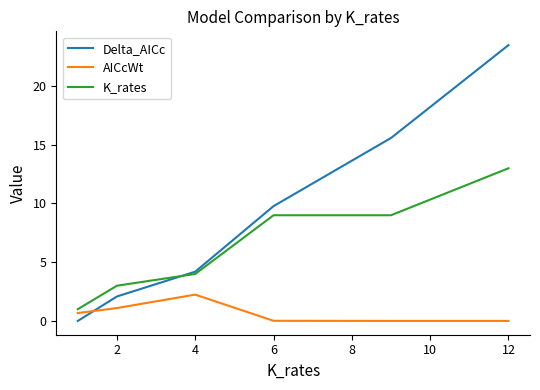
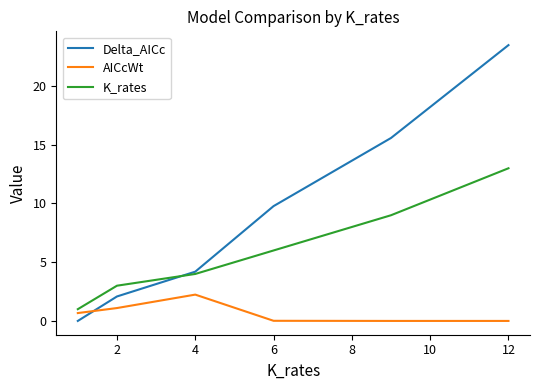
K_rates, 6: 9 -> 6
